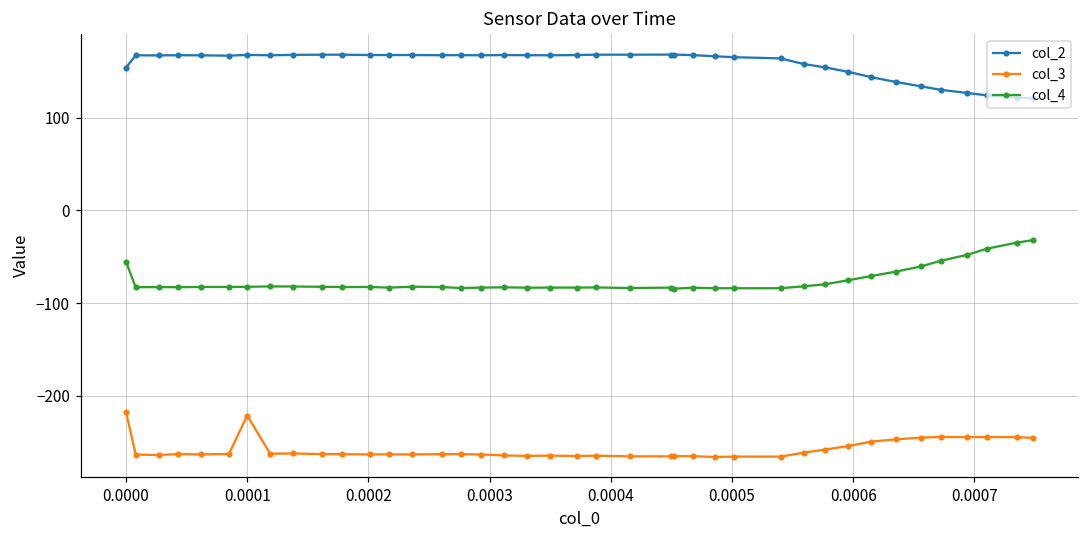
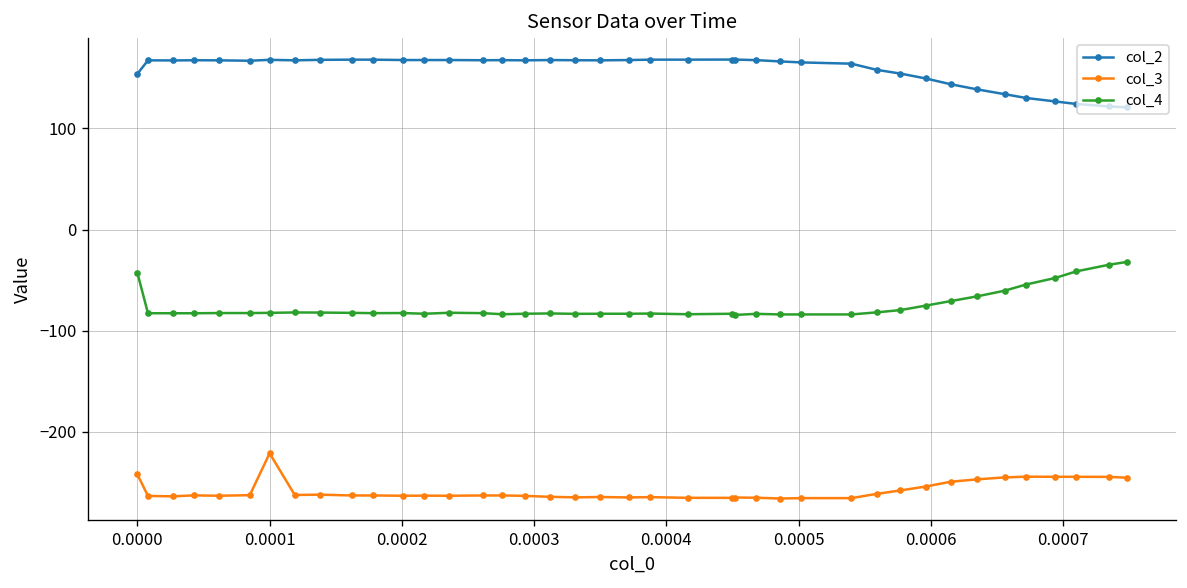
col_3, 0.0000: -220 -> -240
col_4, 0.0000: -60 -> -40
